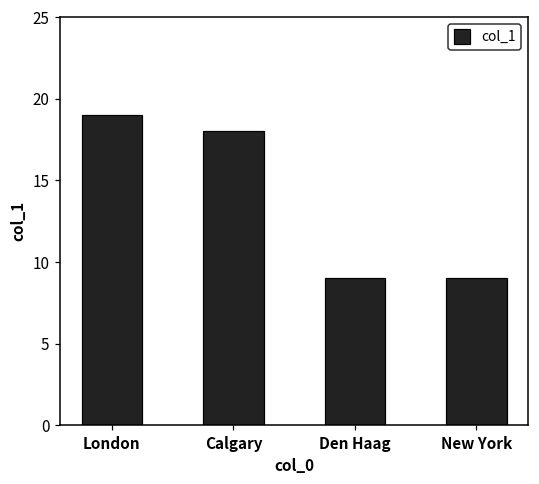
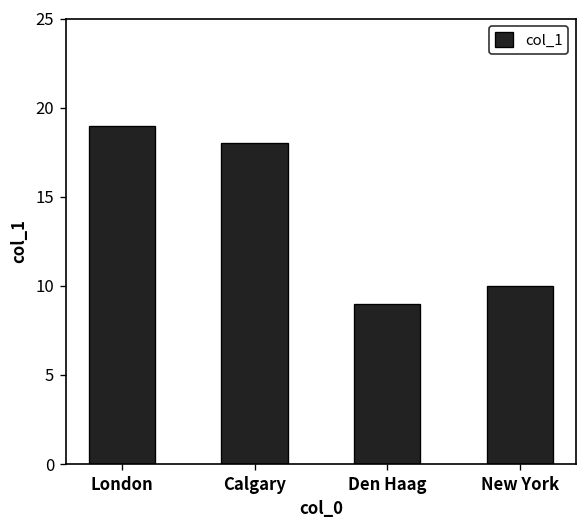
New York: 9 -> 10
